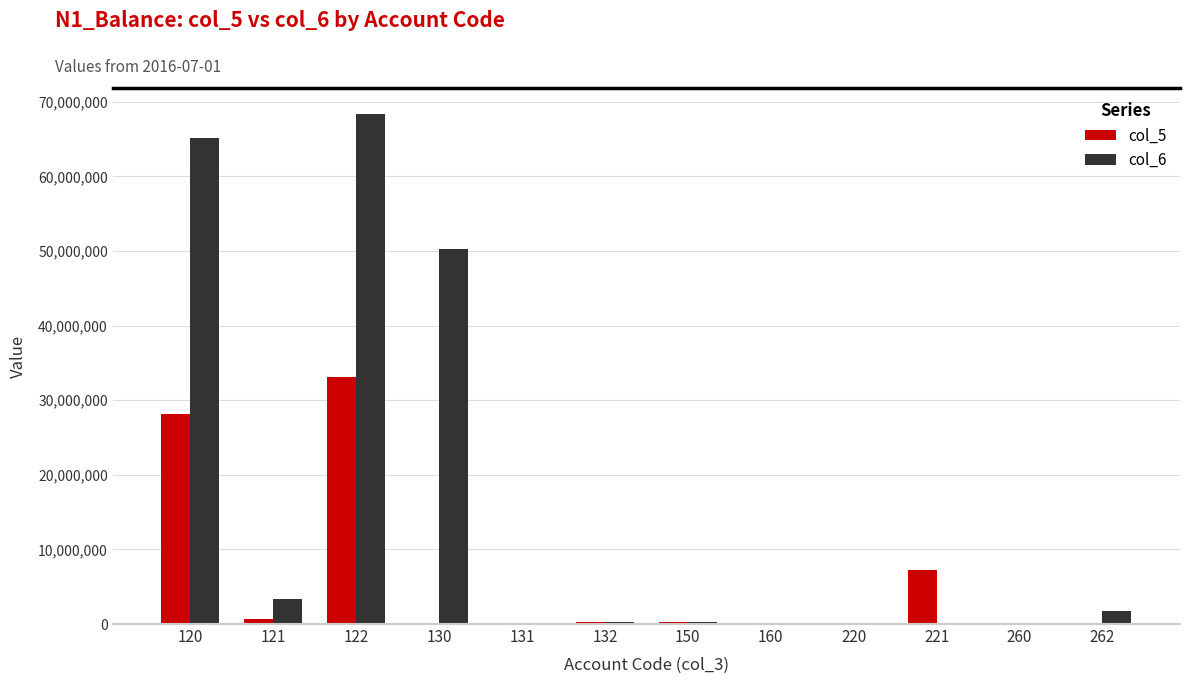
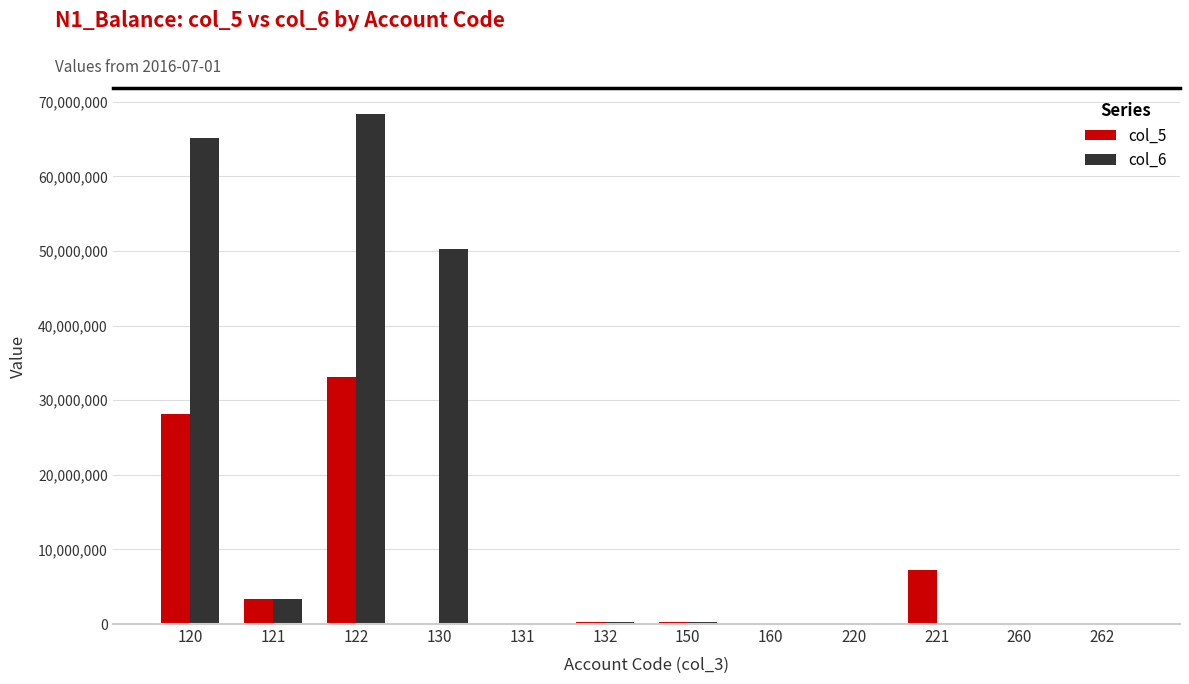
col_5, 121: 1,000,000 -> 3,000,000
col_6, 262: 2,000,000 -> 0
